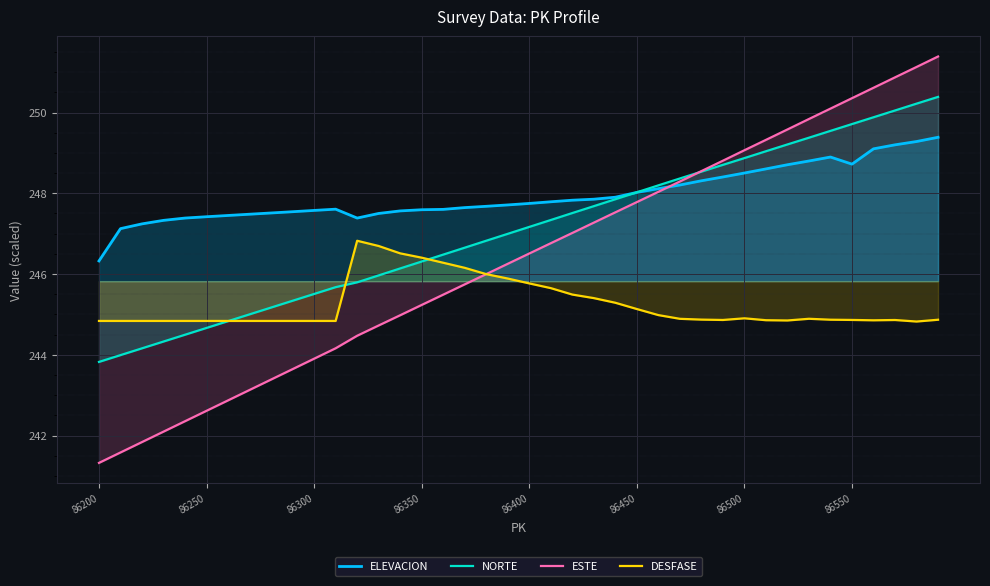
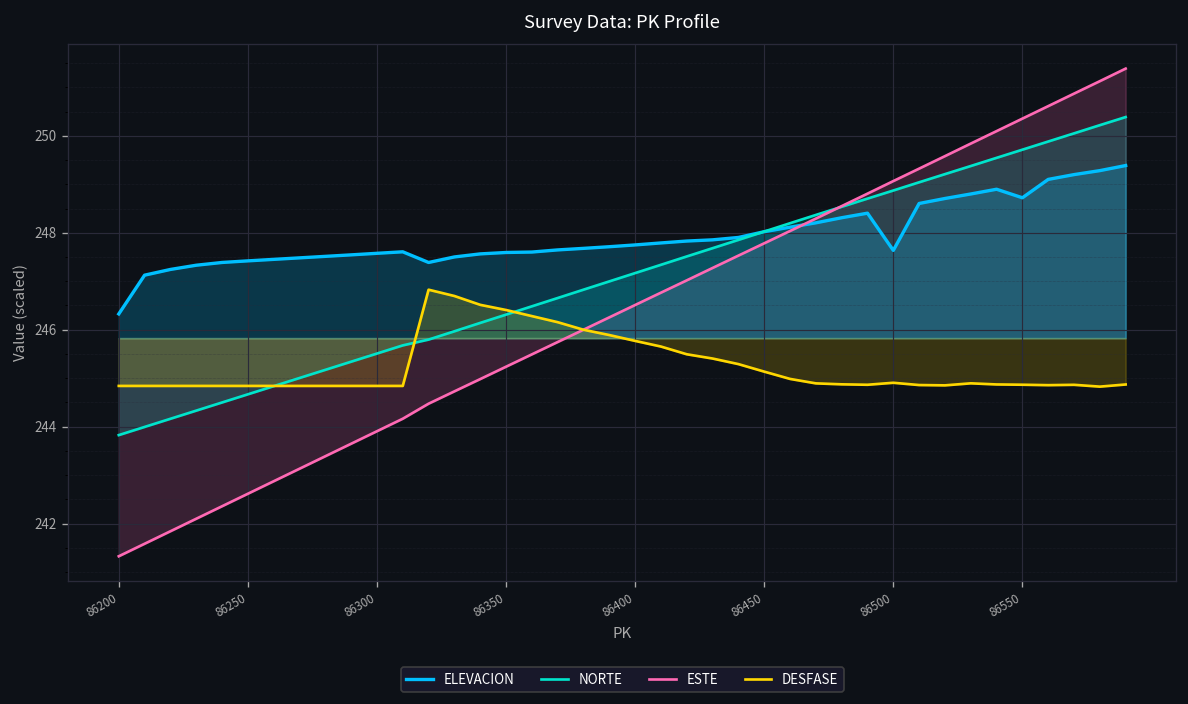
ELEVACION, 86500: 248.5 -> 247.6
